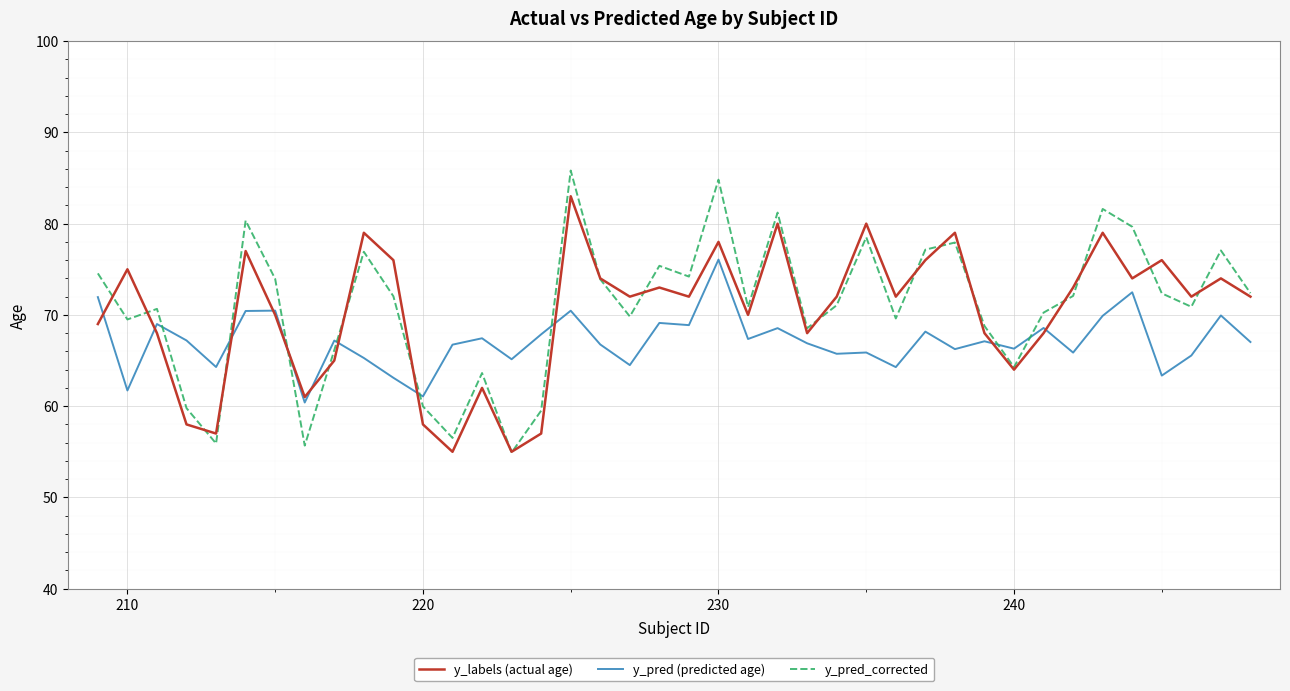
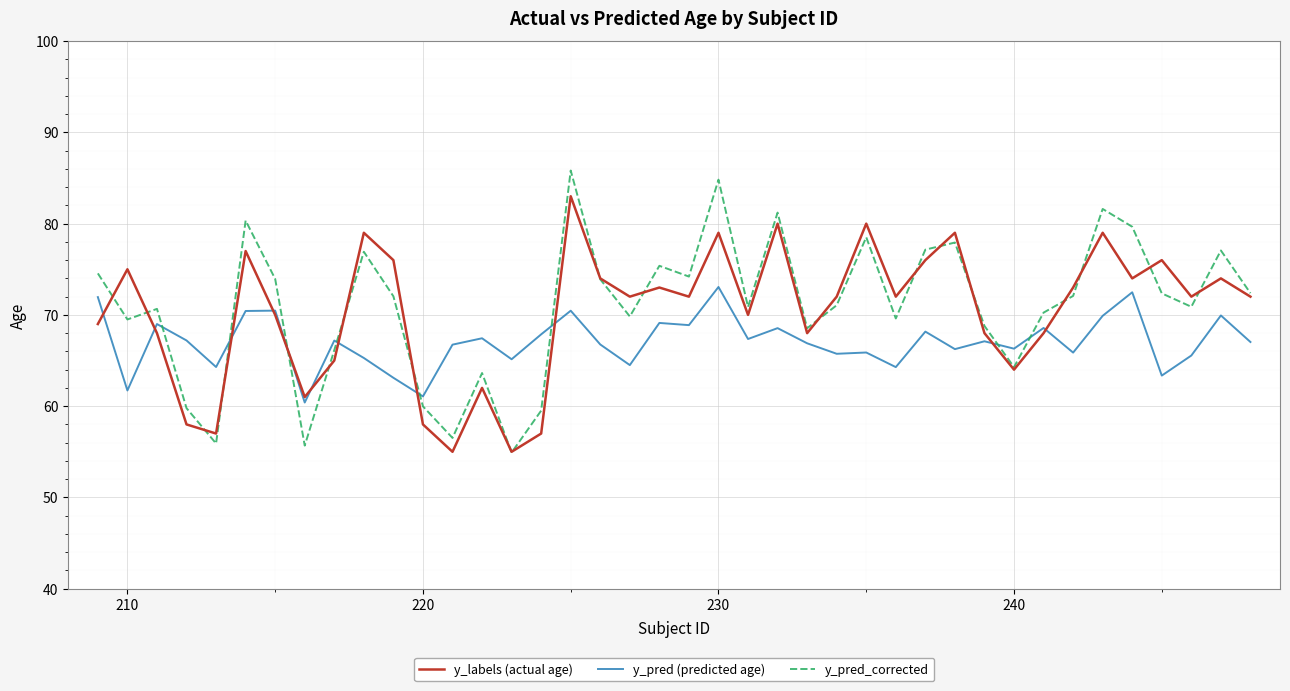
y_labels (actual age), 230: 78 -> 79
y_pred (predicted age), 230: 76 -> 73
